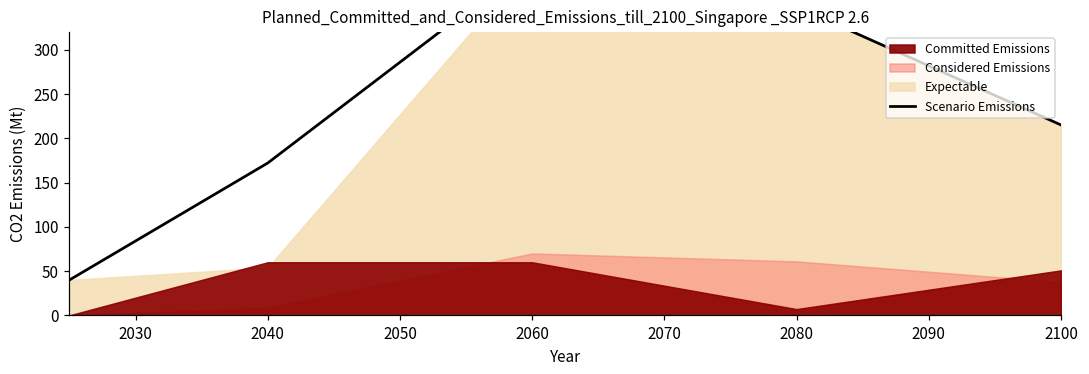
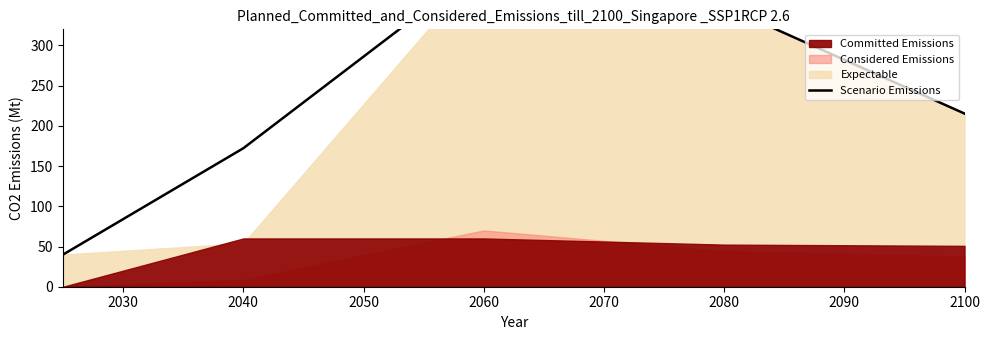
Considered Emissions, 2080: 60 -> 40
Committed Emissions, 2080: 10 -> 50
